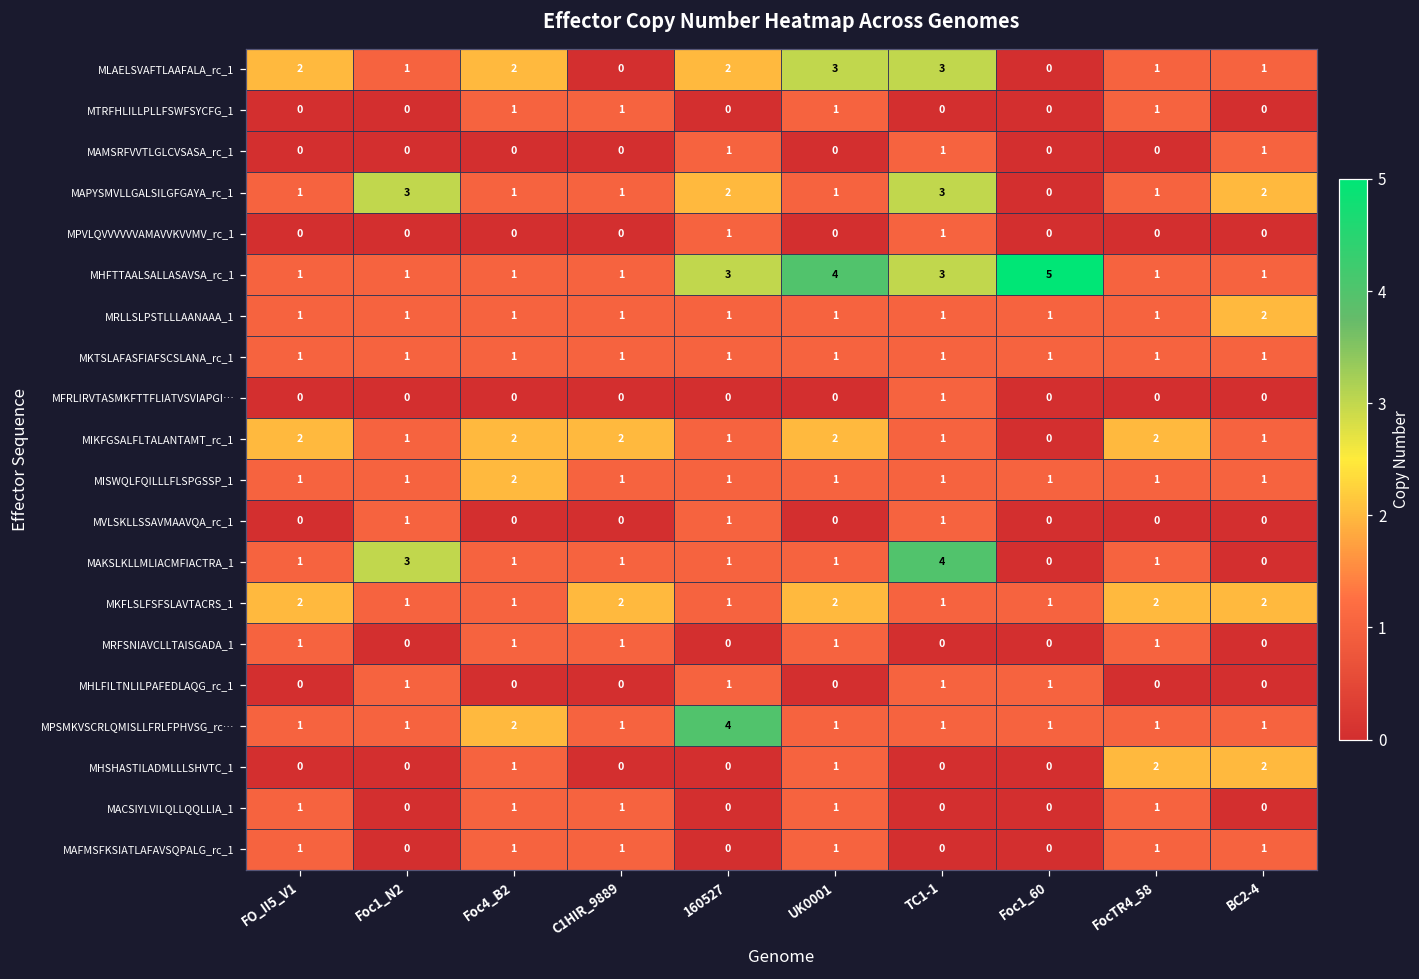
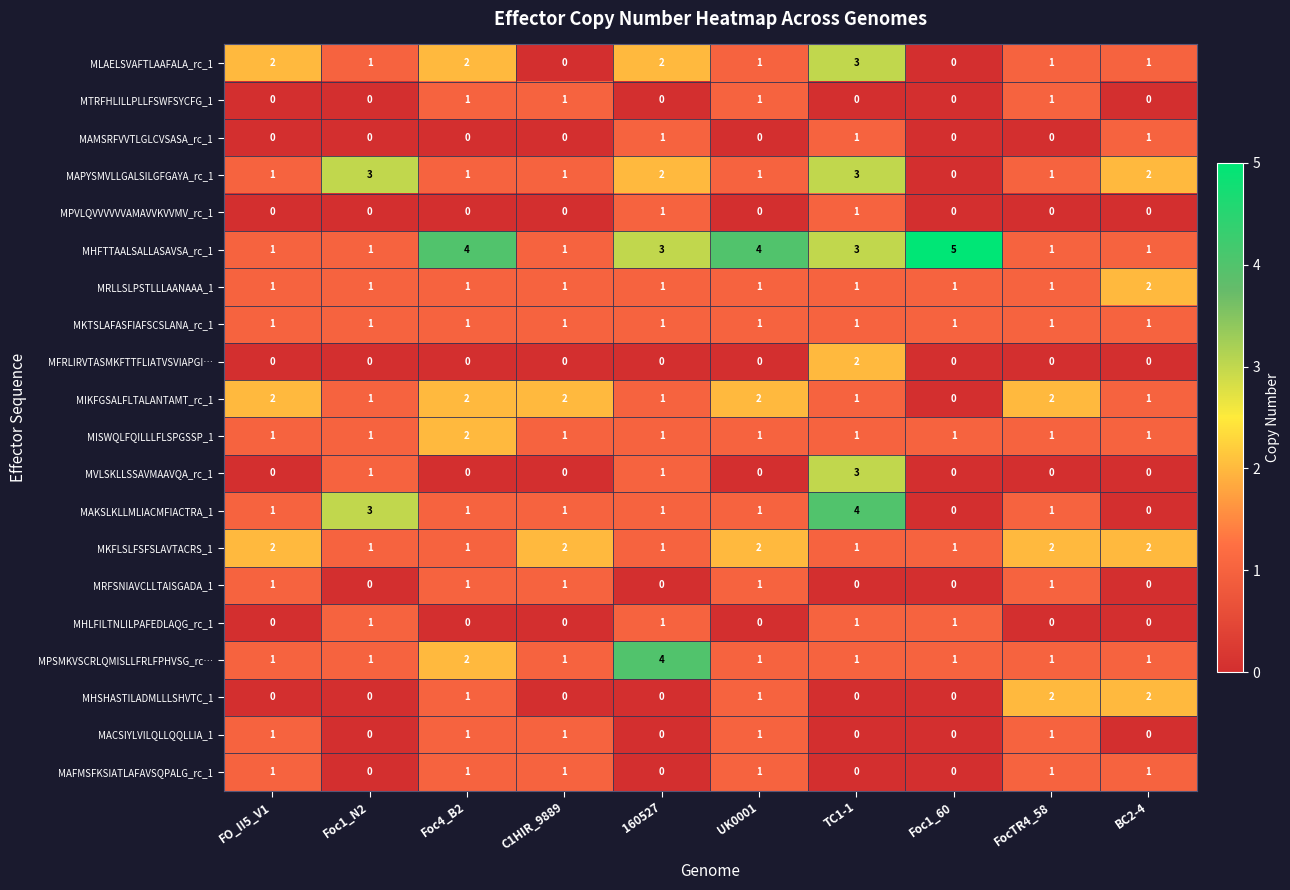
MLAELSVAFTLAAFALA_rc_1, UK0001: 3 -> 1
MHFTTAALSALLASAVSA_rc_1, Foc4_B2: 1 -> 4
MFRLIRVTASMKFTTFLIATVSVIAPGI…, TC1-1: 1 -> 2
MVLSKLLSSAVMAAVQA_rc_1, TC1-1: 1 -> 3
